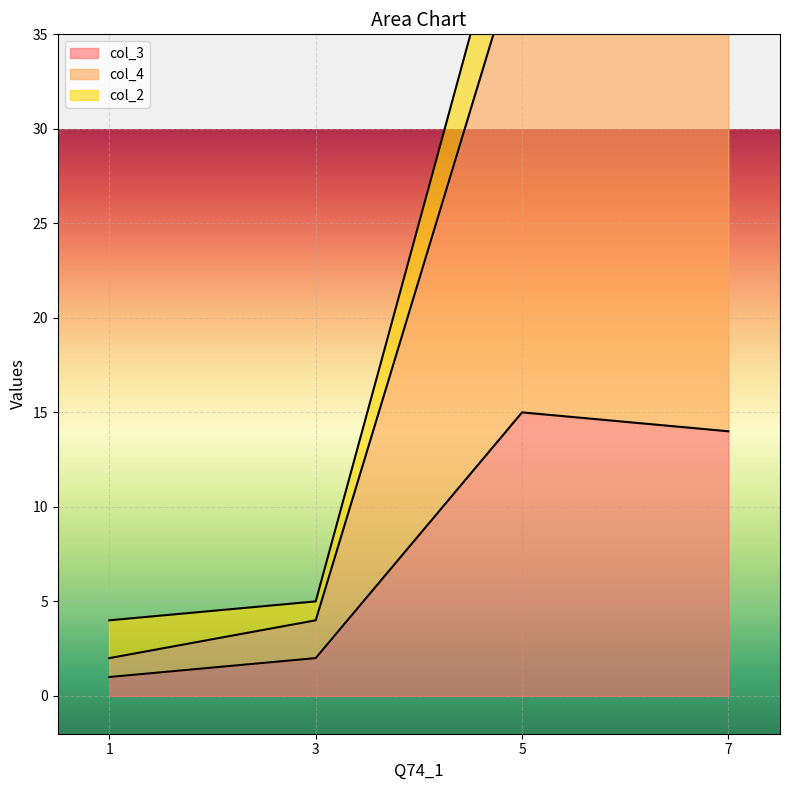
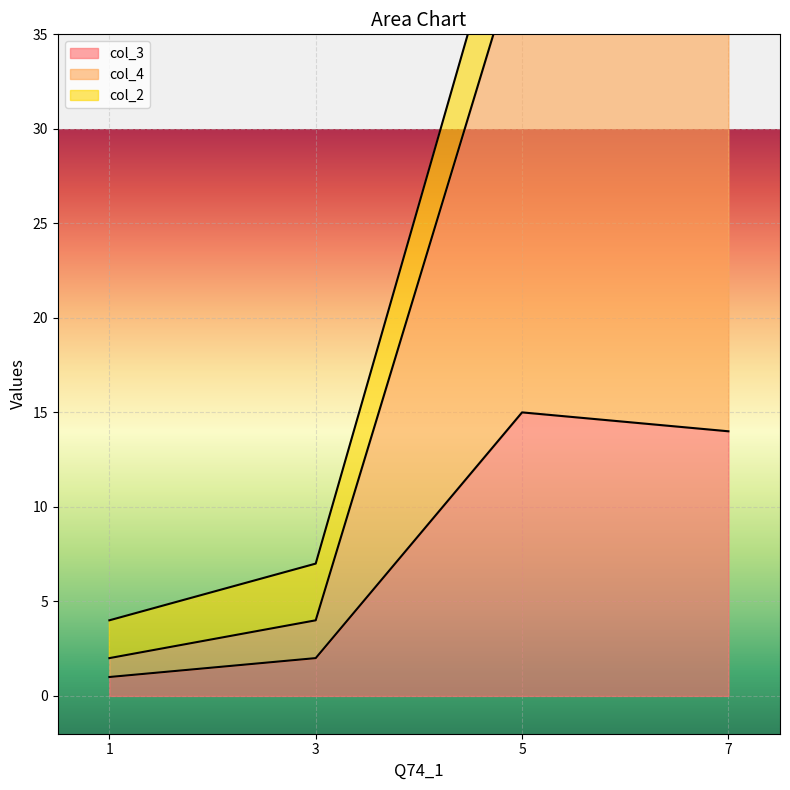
col_2, 3: 1 -> 3
